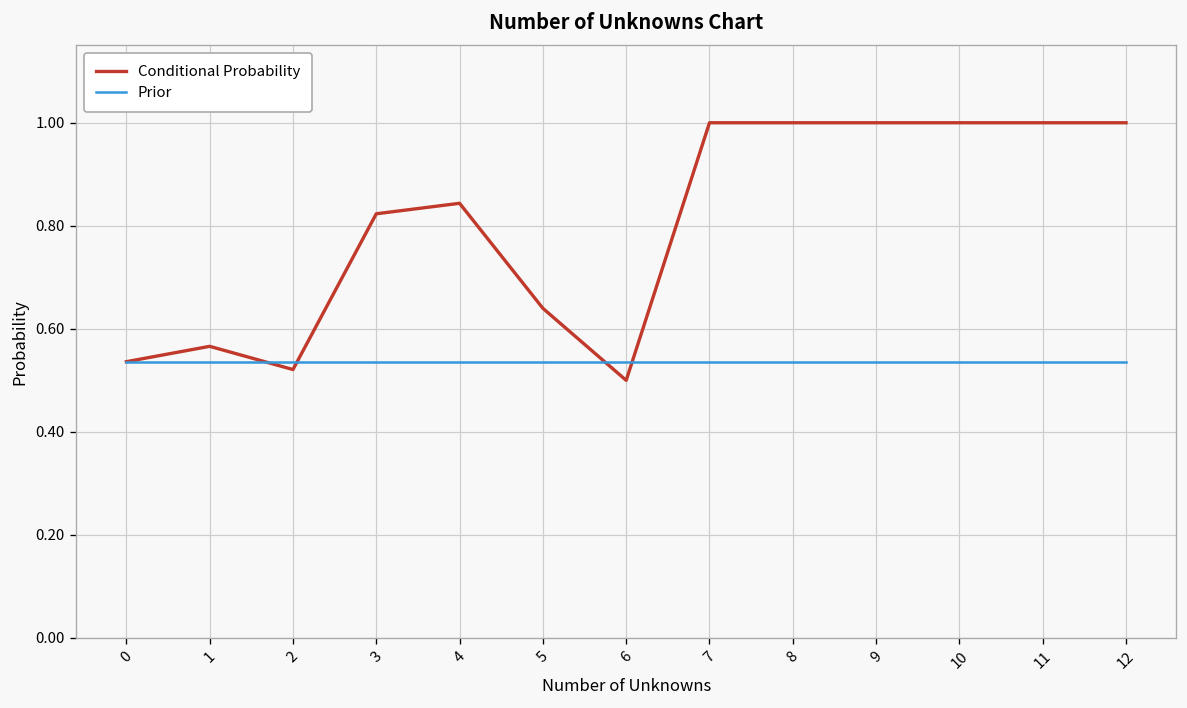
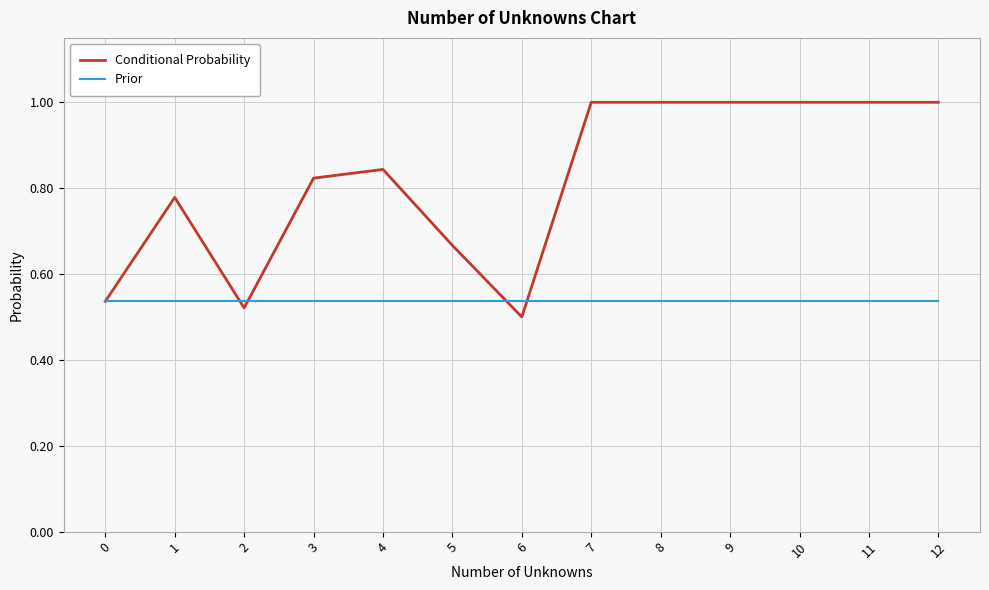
Conditional Probability, 1: 0.57 -> 0.78
Conditional Probability, 5: 0.64 -> 0.67
